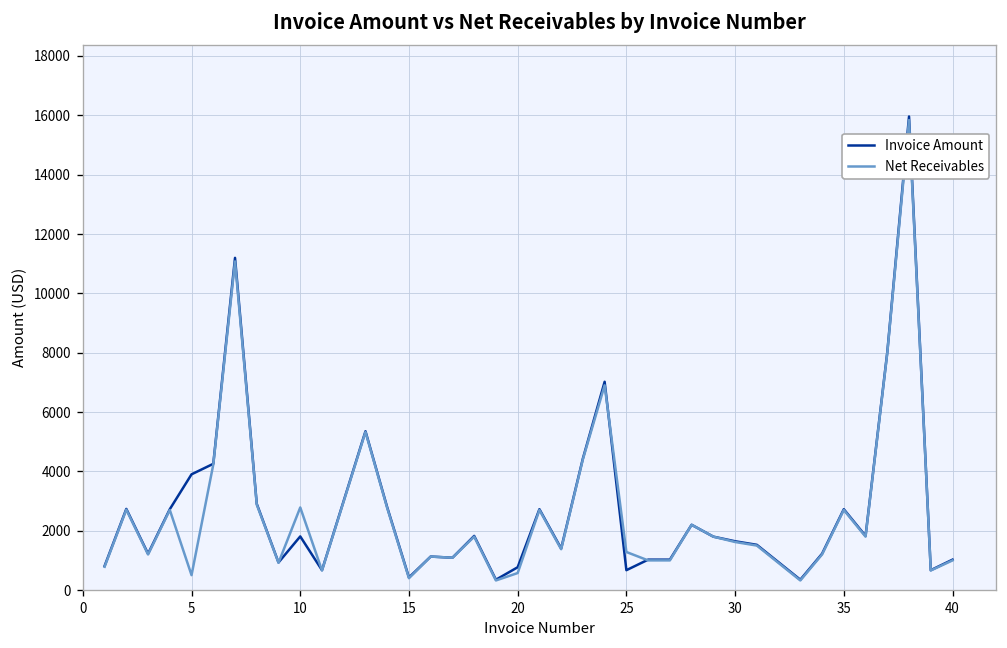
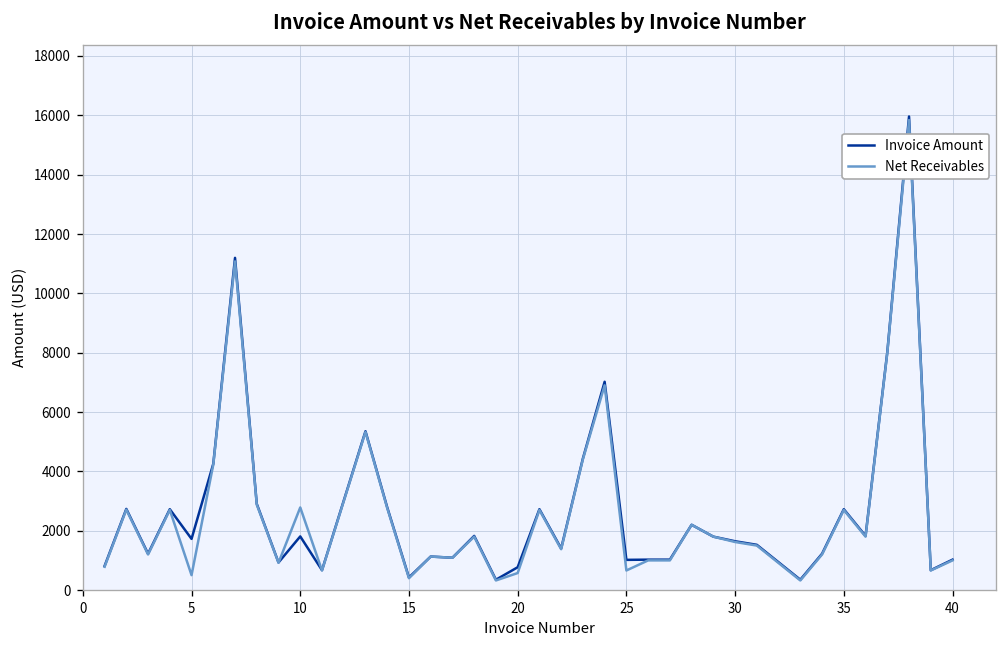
Invoice Amount, 5: 3900 -> 1700
Invoice Amount, 25: 700 -> 1000
Net Receivables, 25: 1300 -> 700
